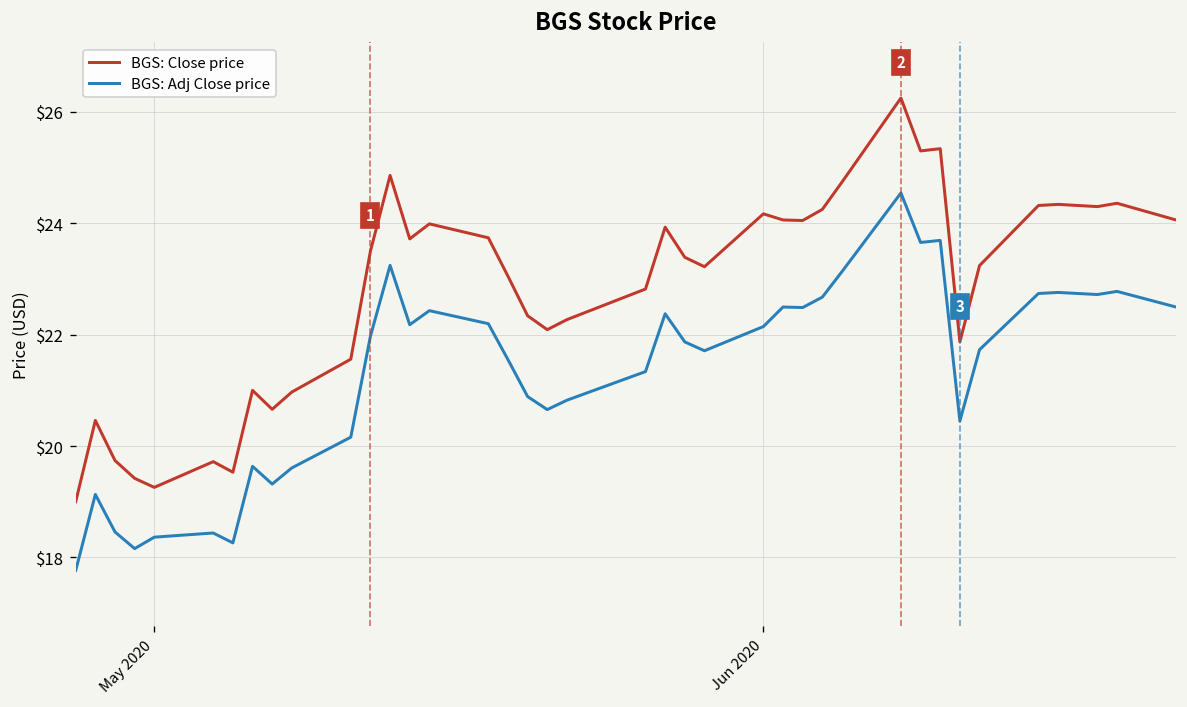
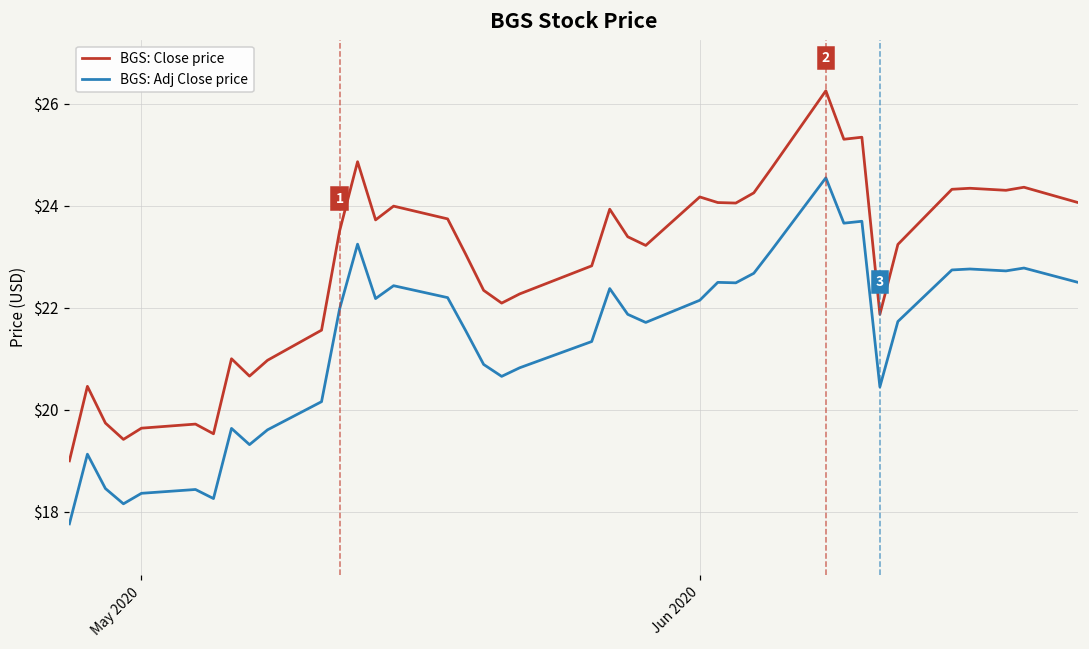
BGS: Close price, May 2020: $19.3 -> $19.6
